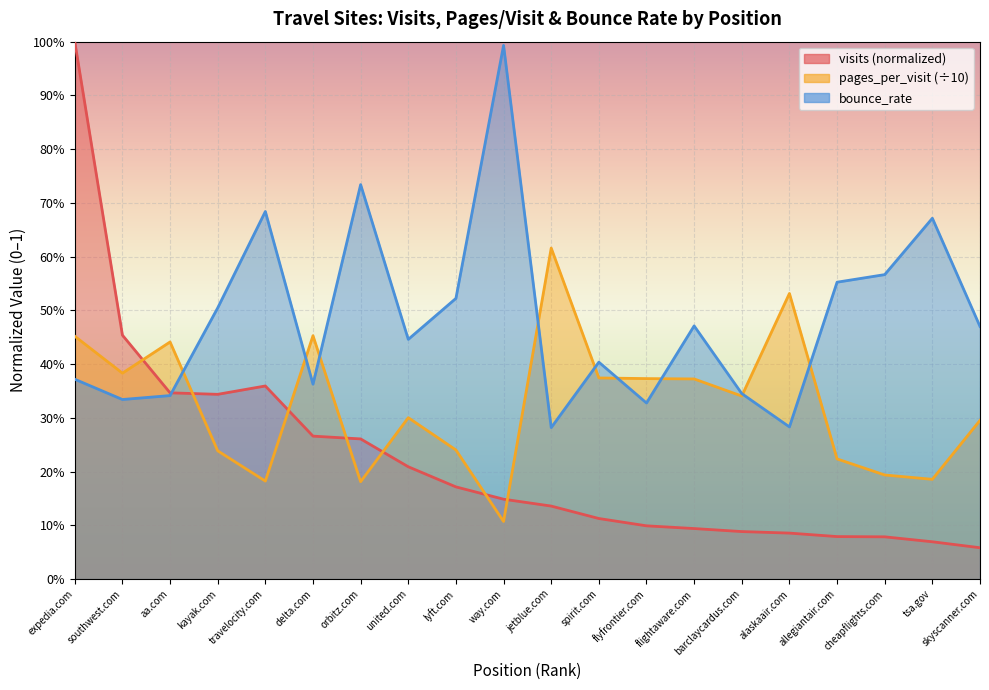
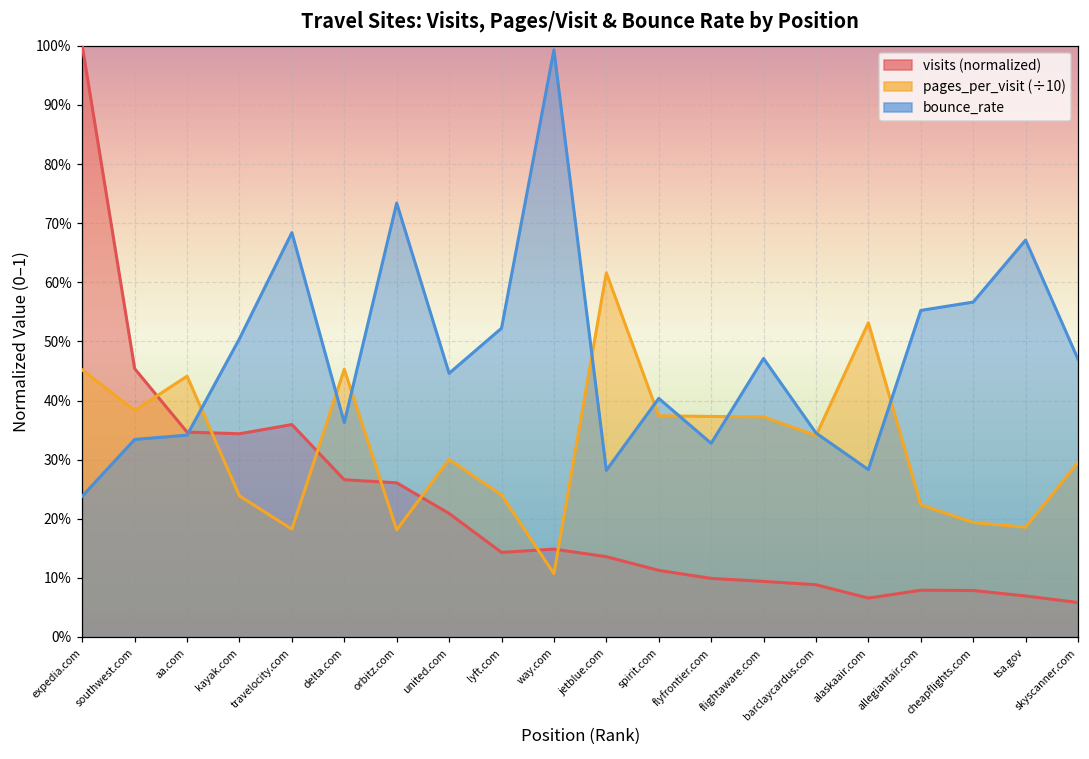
bounce_rate, expedia.com: 37% -> 24%
visits (normalized), lyft.com: 17% -> 14%
visits (normalized), alaskaair.com: 9% -> 7%
